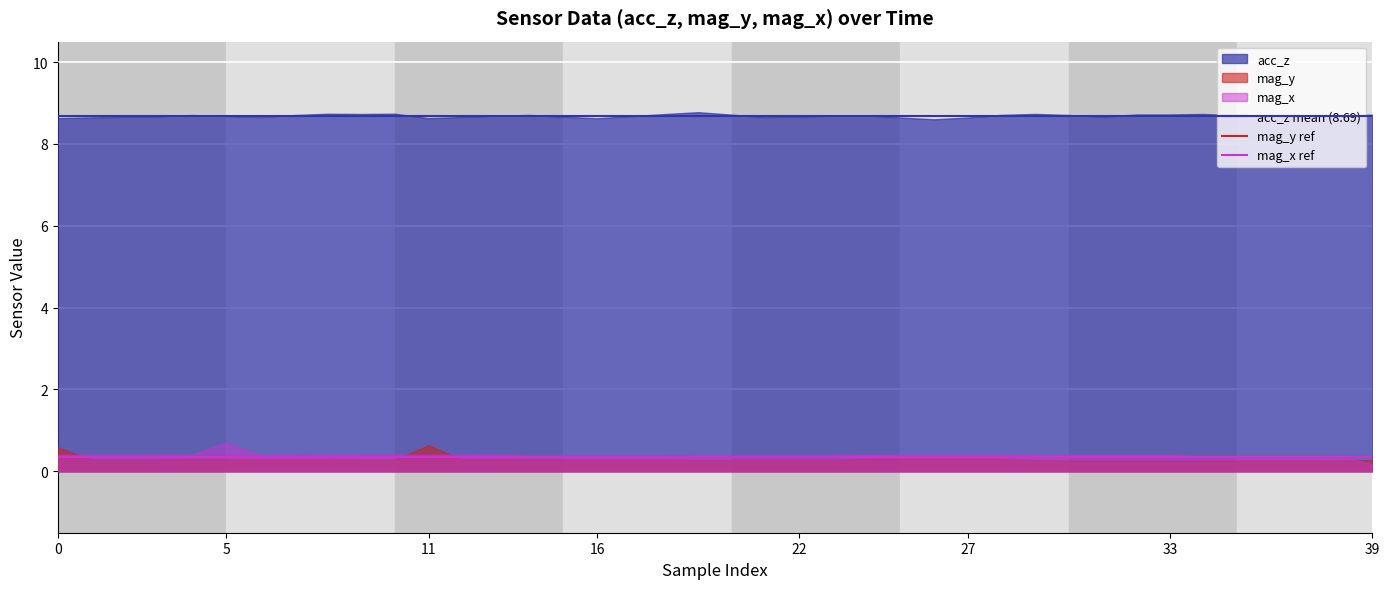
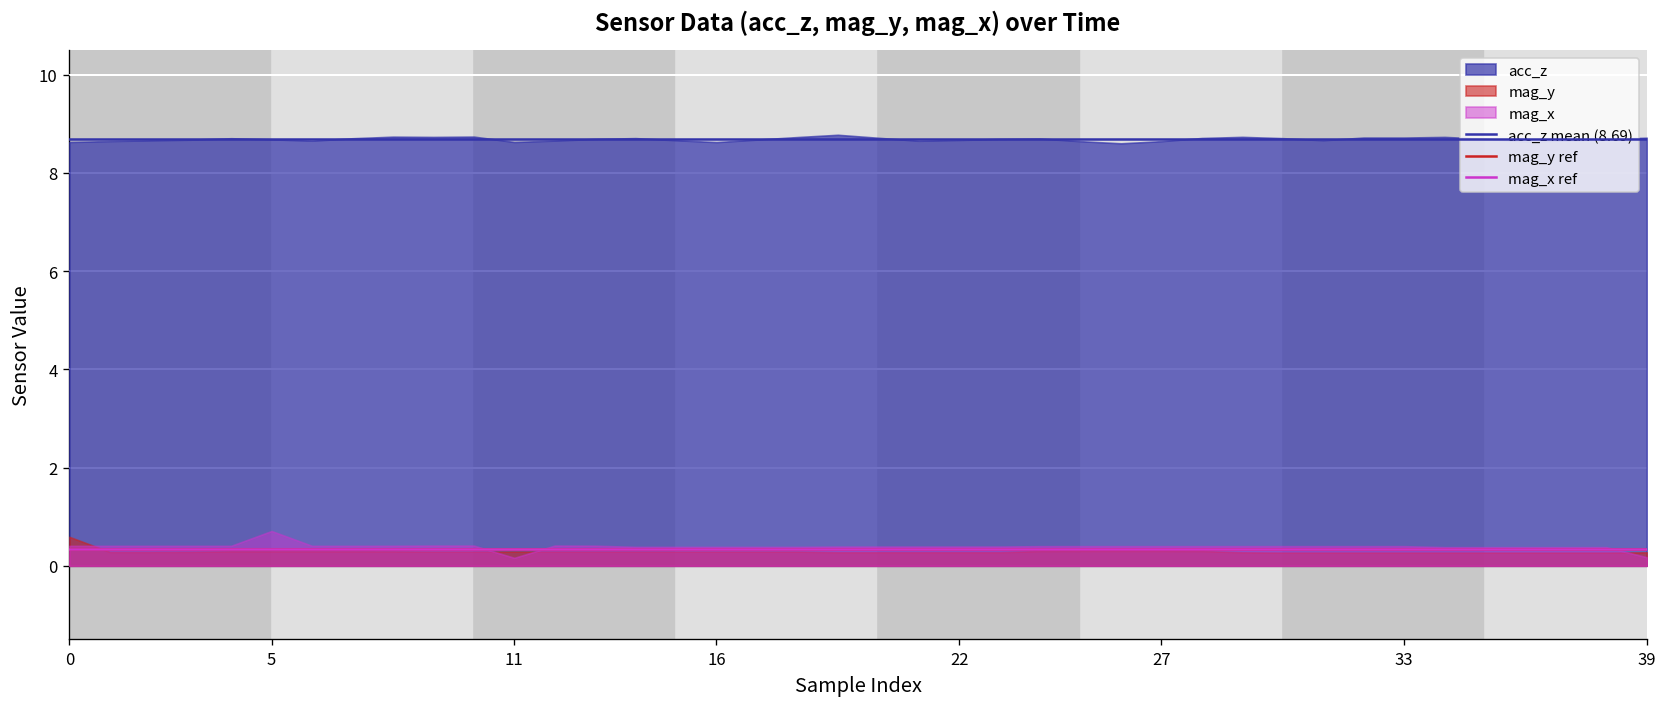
mag_y, 11: 0.6 -> 0.3
mag_x, 11: 0.4 -> 0.2
